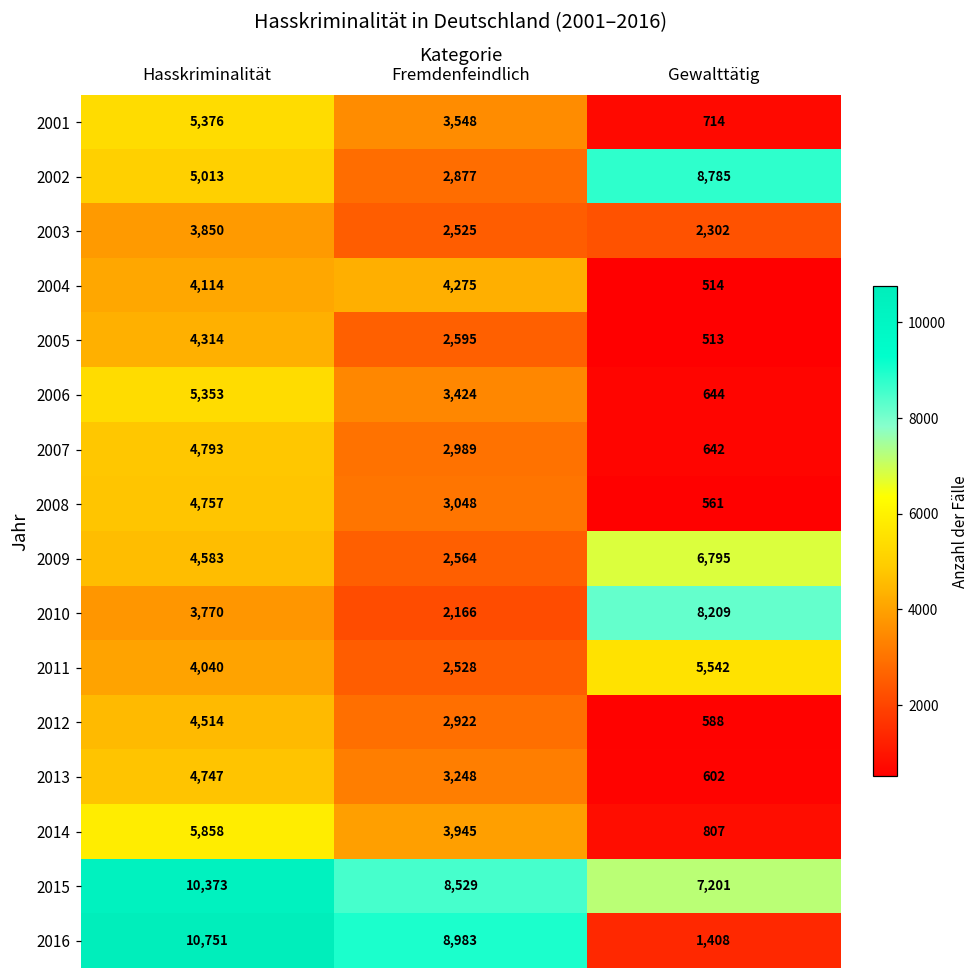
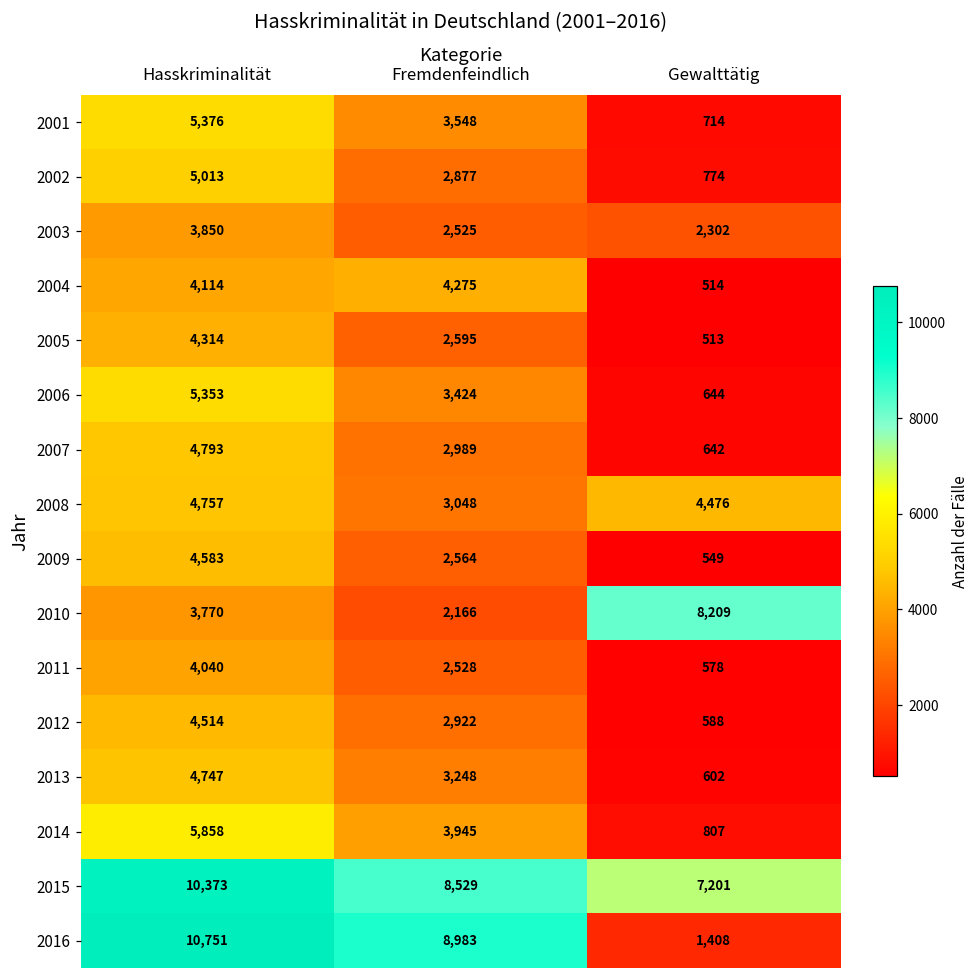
2002, Gewalttätig: 8,785 -> 774
2008, Gewalttätig: 561 -> 4,476
2009, Gewalttätig: 6,795 -> 549
2011, Gewalttätig: 5,542 -> 578
